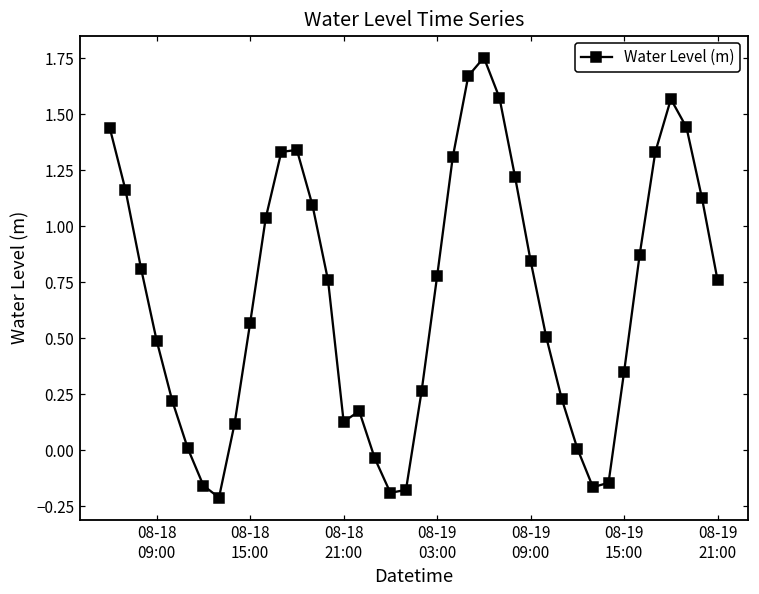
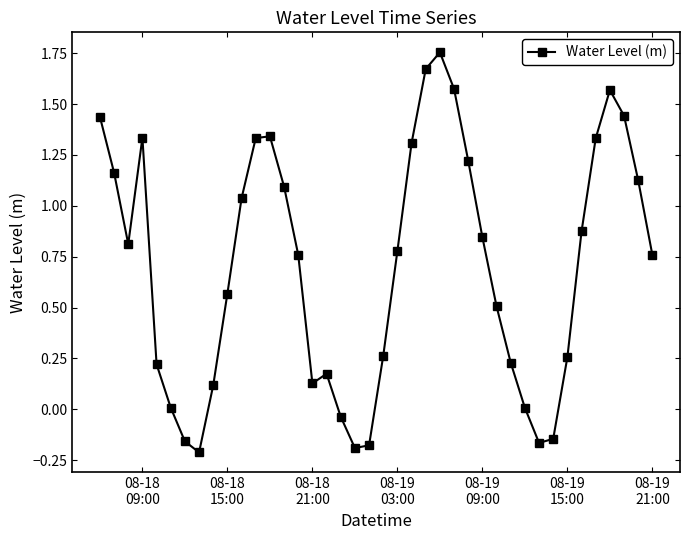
08-18 09:00: 0.49 -> 1.33
08-19 15:00: 0.35 -> 0.26
